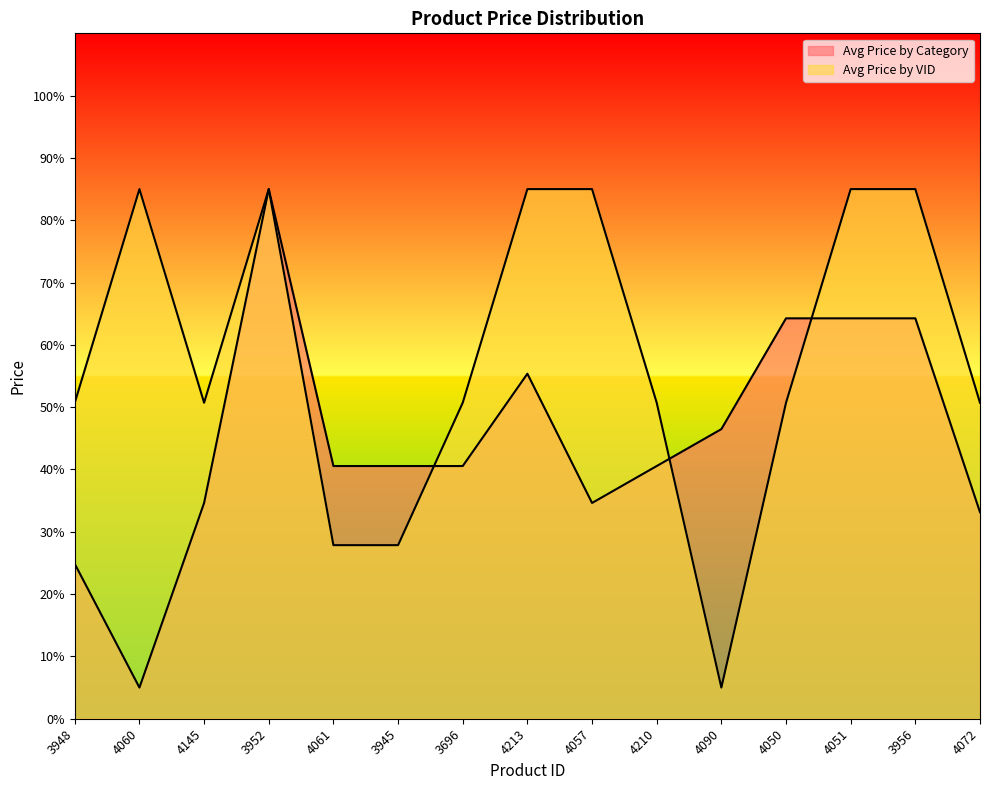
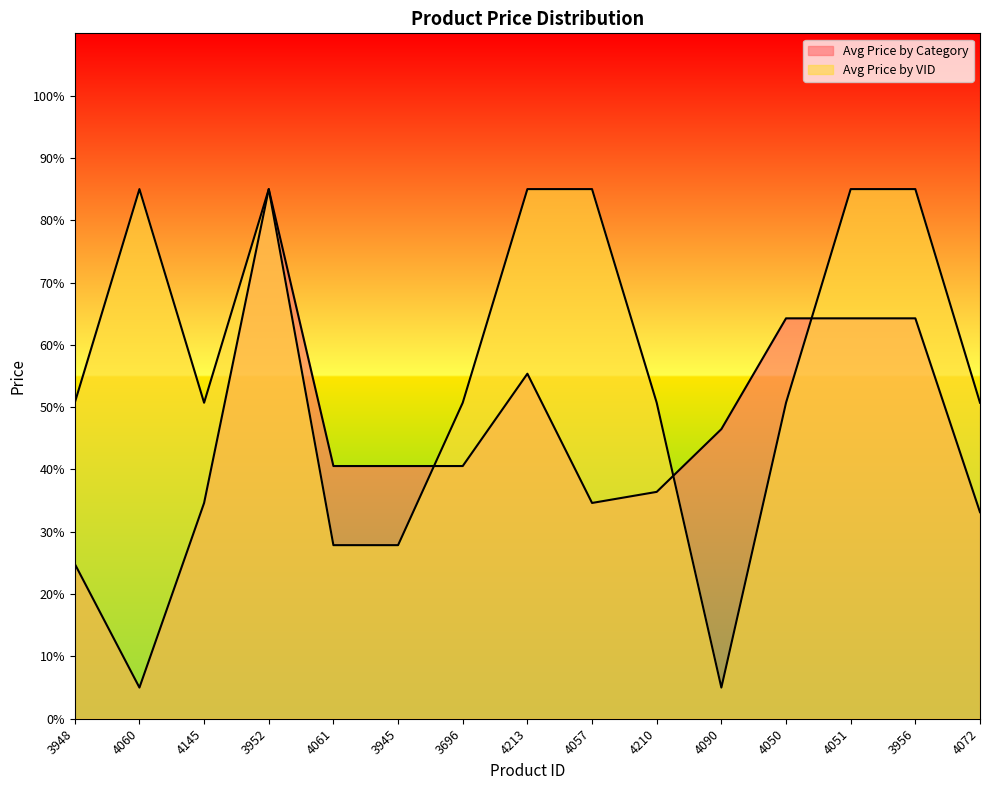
Avg Price by Category, 4210: 41% -> 36%
